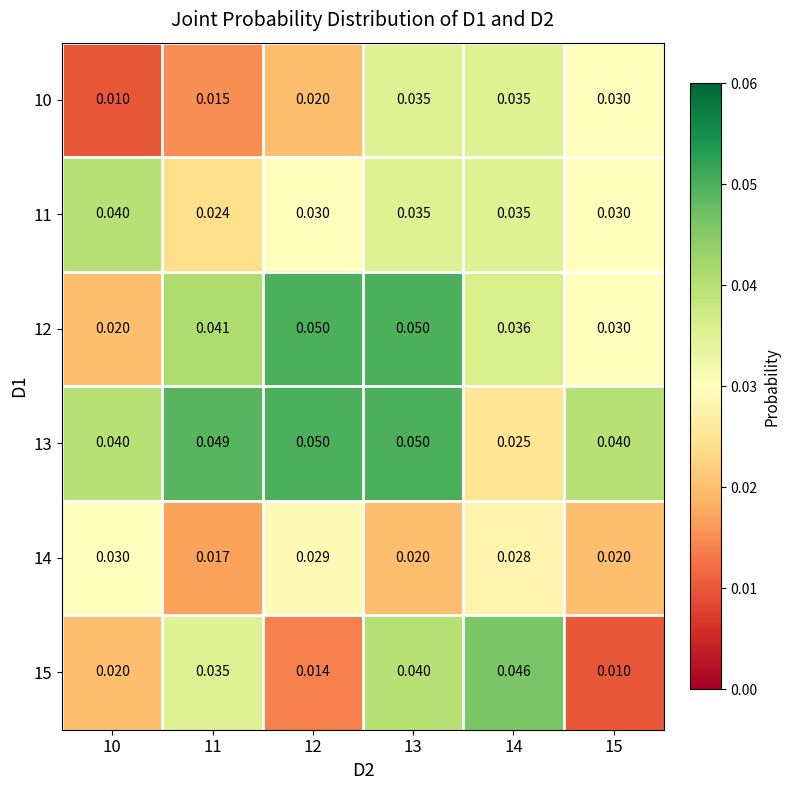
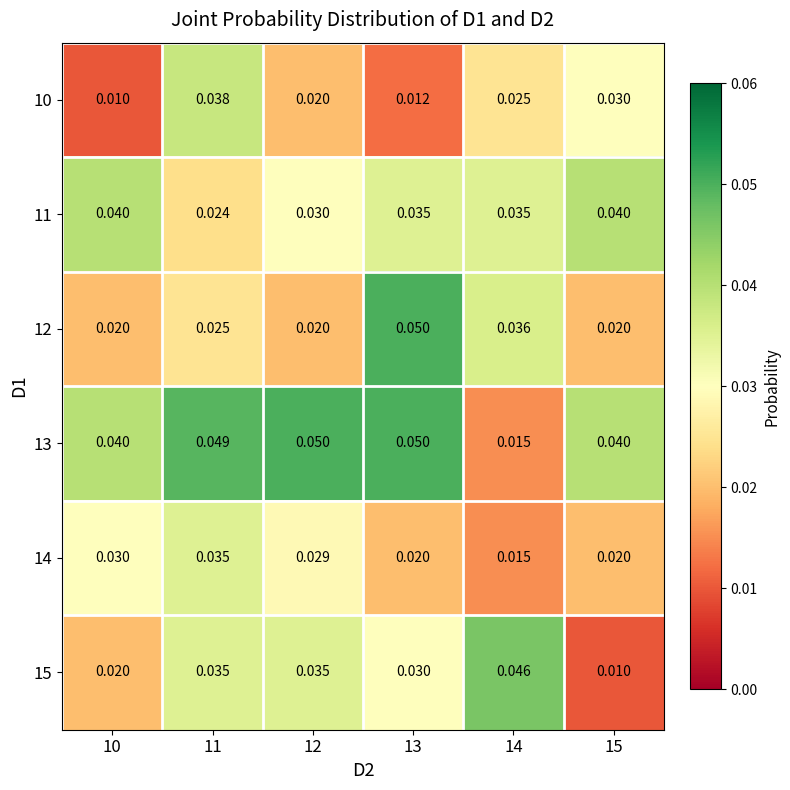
10, 11: 0.015 -> 0.038
10, 13: 0.035 -> 0.012
10, 14: 0.035 -> 0.025
11, 15: 0.030 -> 0.040
12, 11: 0.041 -> 0.025
12, 12: 0.050 -> 0.020
12, 15: 0.030 -> 0.020
13, 14: 0.025 -> 0.015
14, 11: 0.017 -> 0.035
14, 14: 0.028 -> 0.015
15, 12: 0.014 -> 0.035
15, 13: 0.040 -> 0.030
